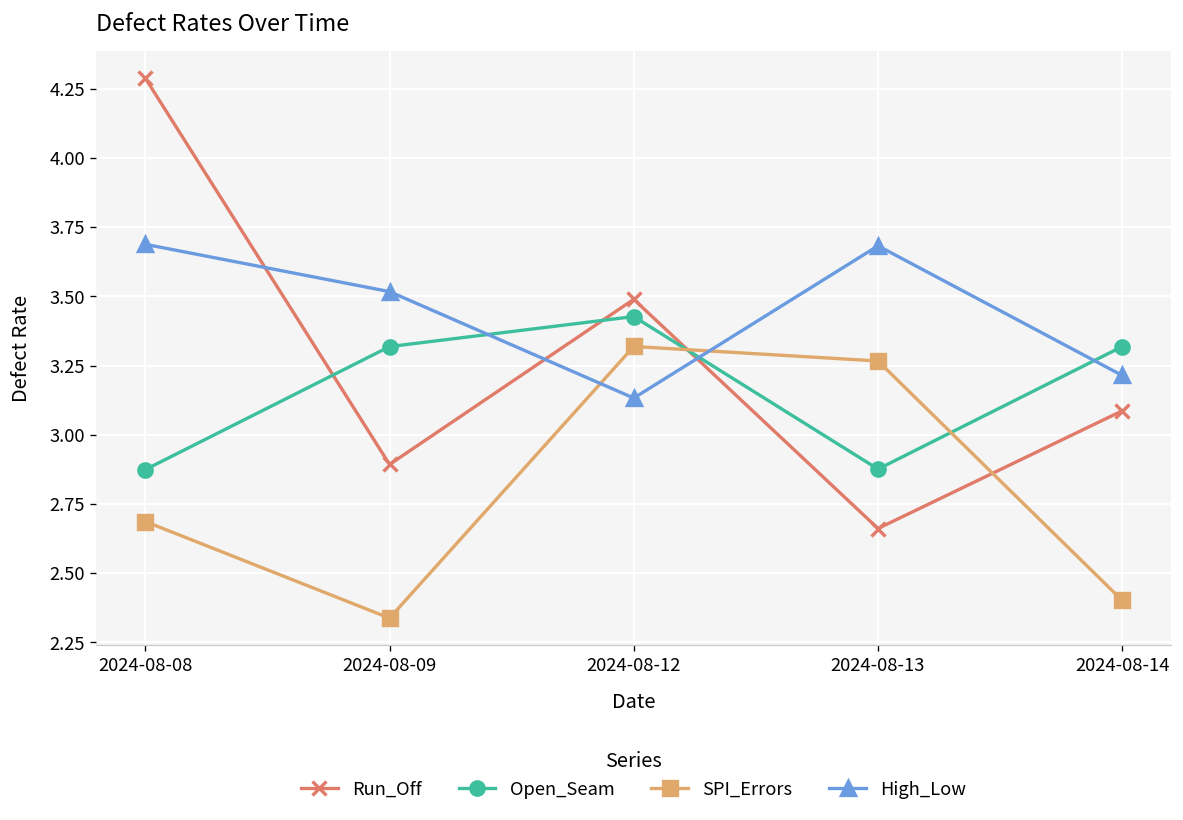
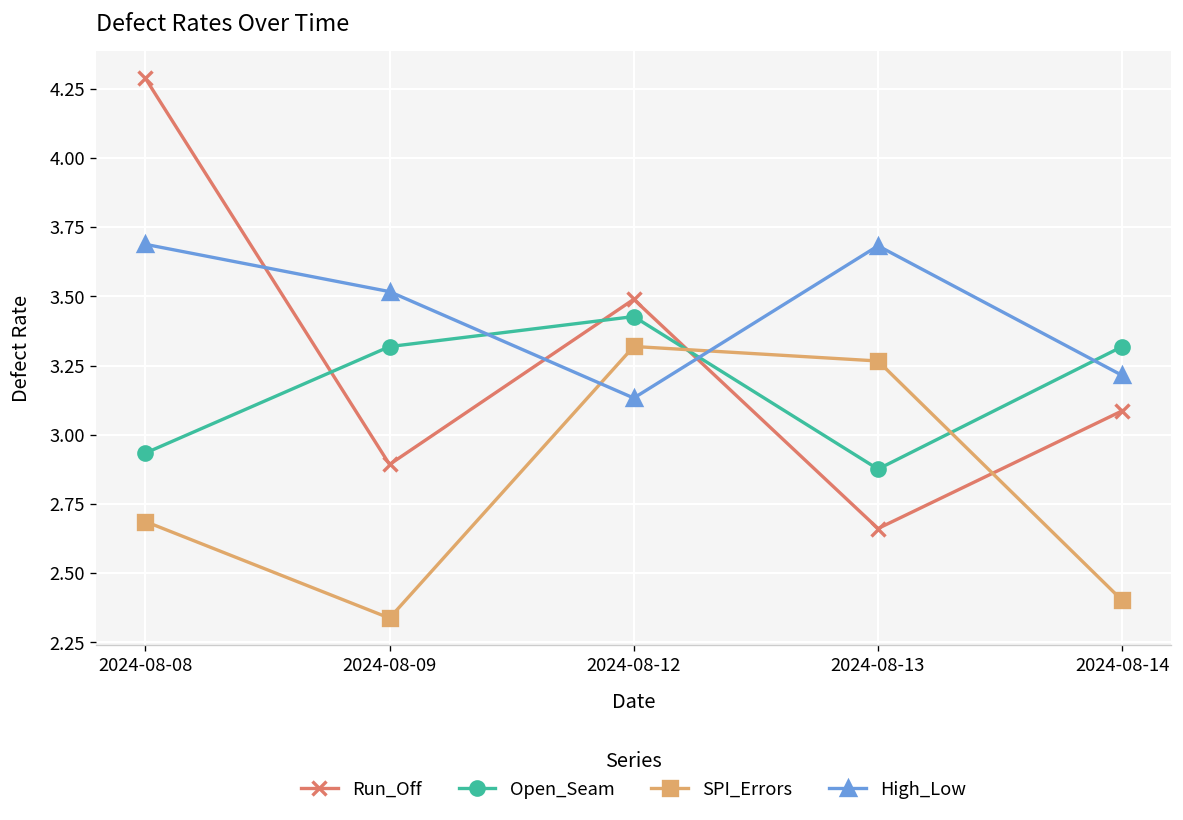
Open_Seam, 2024-08-08: 2.87 -> 2.93
